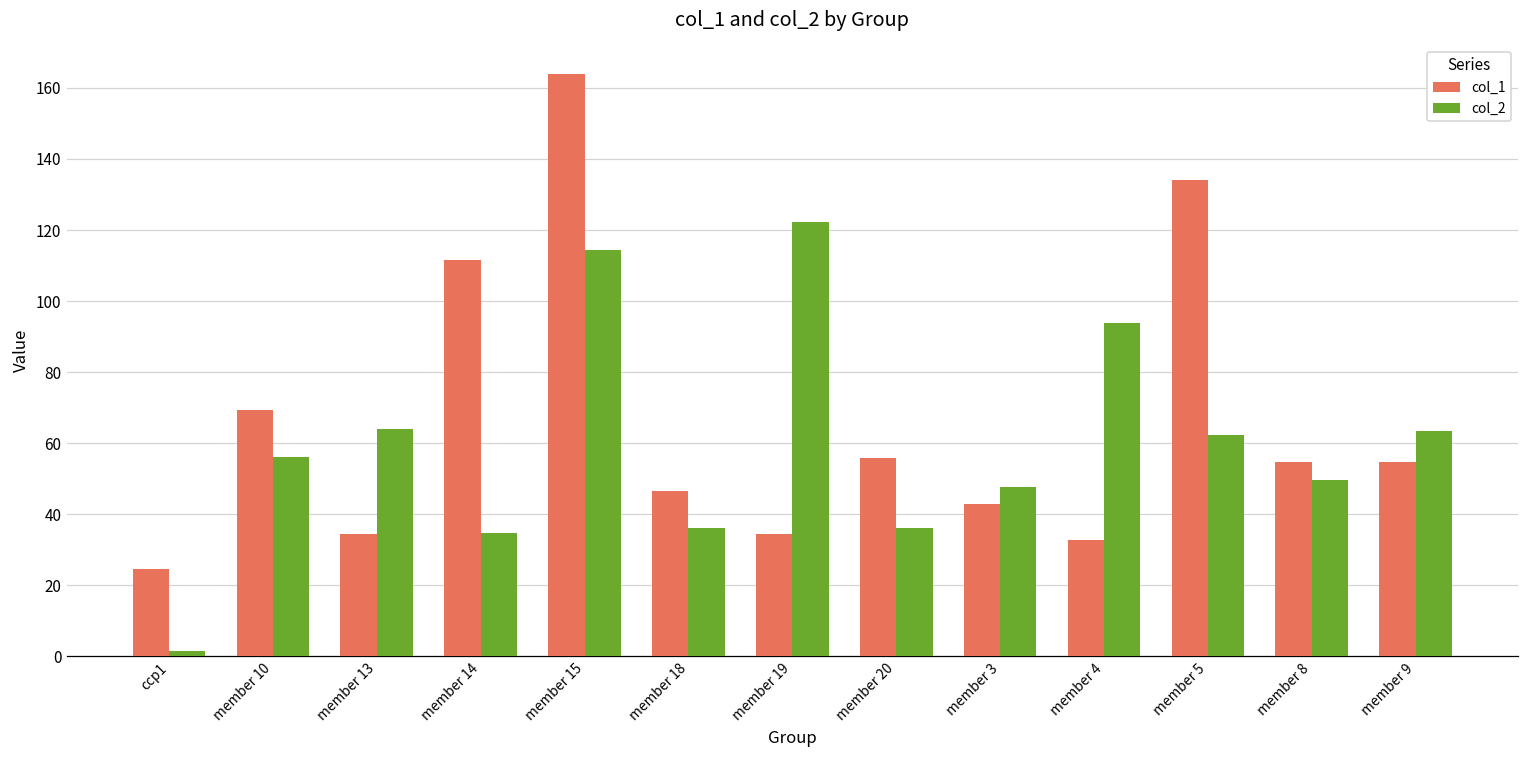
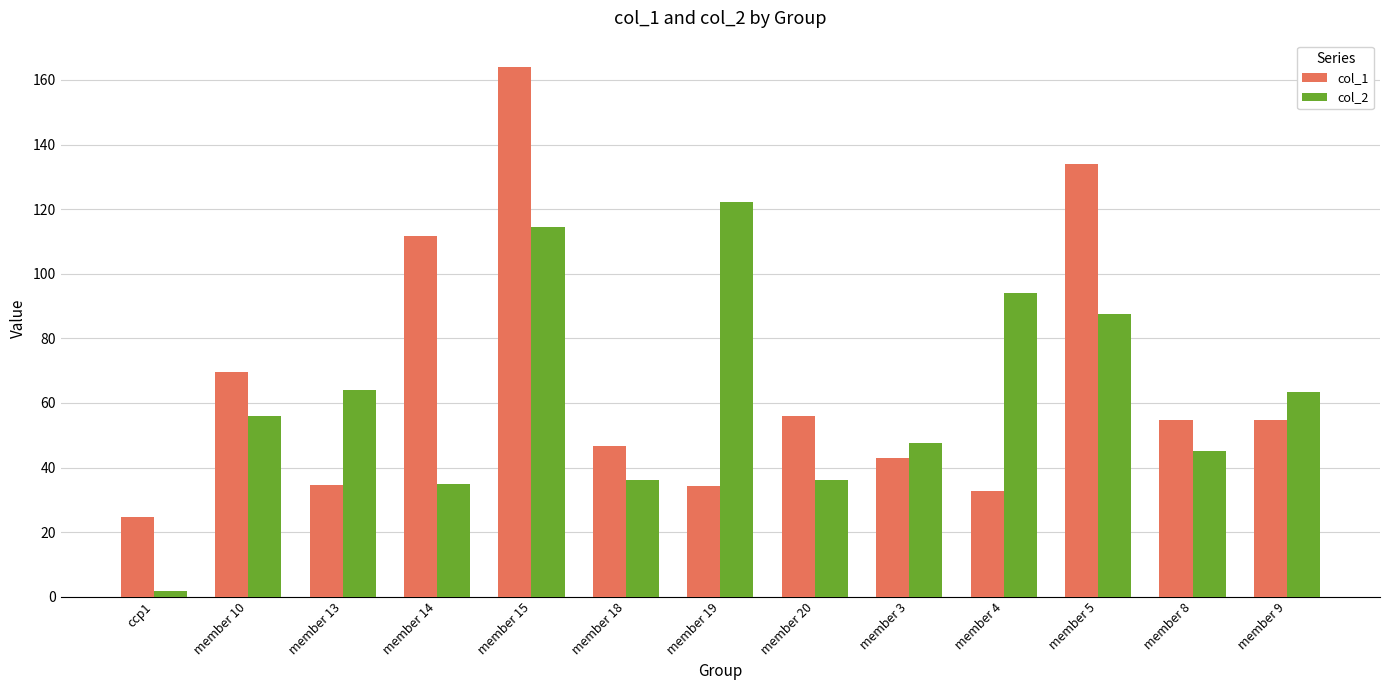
col_2, member 5: 62 -> 88
col_2, member 8: 50 -> 45
